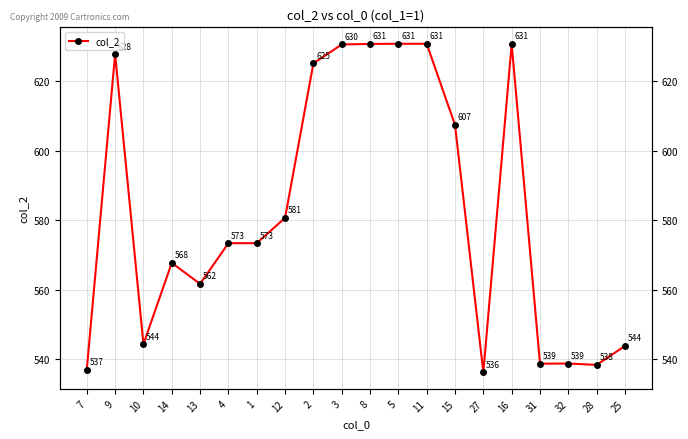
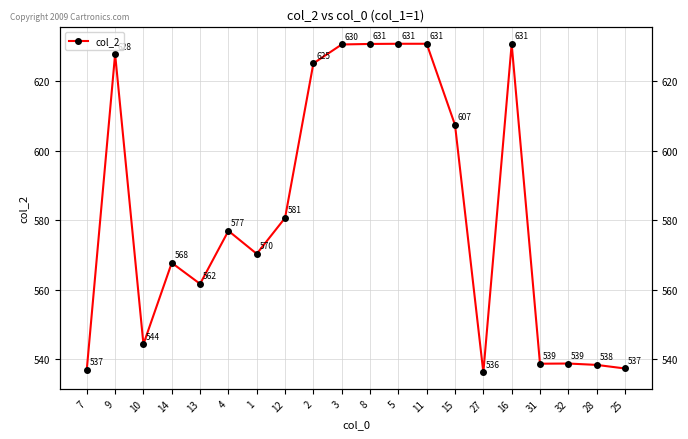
4: 573 -> 577
1: 573 -> 570
25: 544 -> 537
